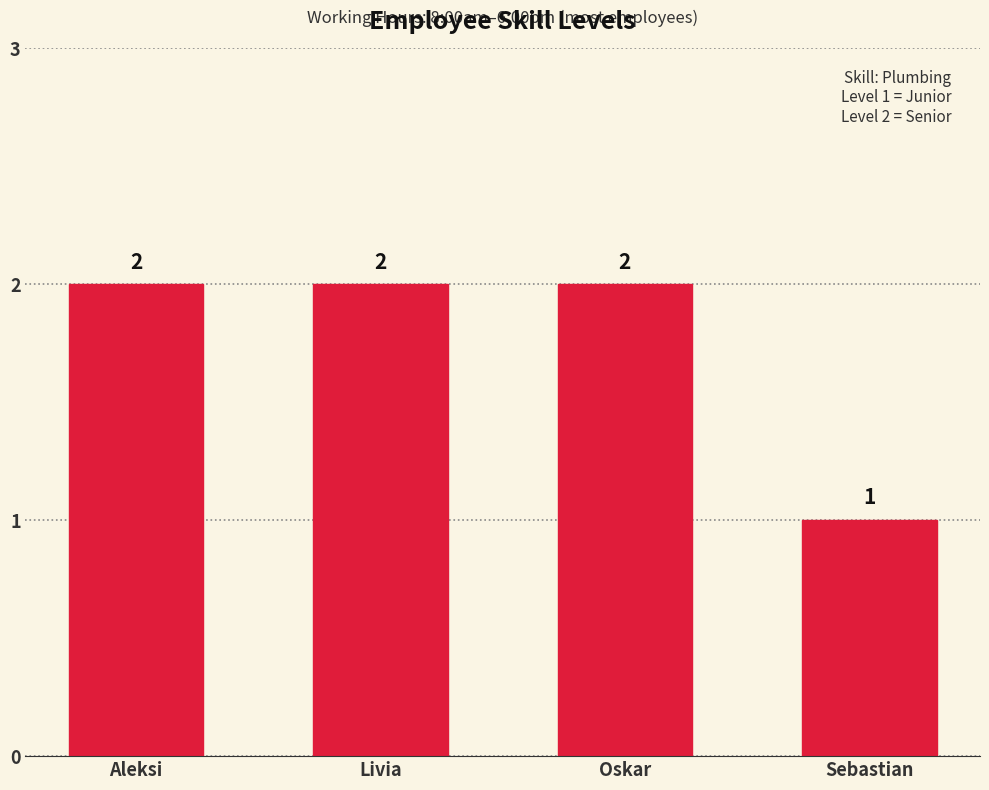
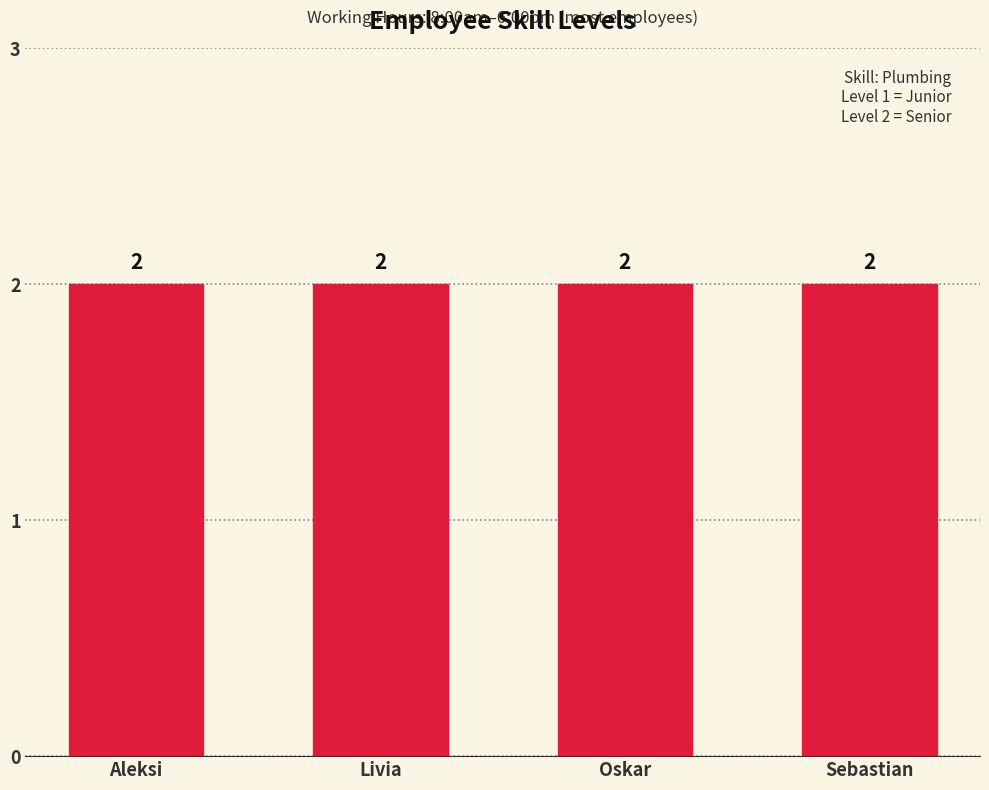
Sebastian: 1 -> 2
